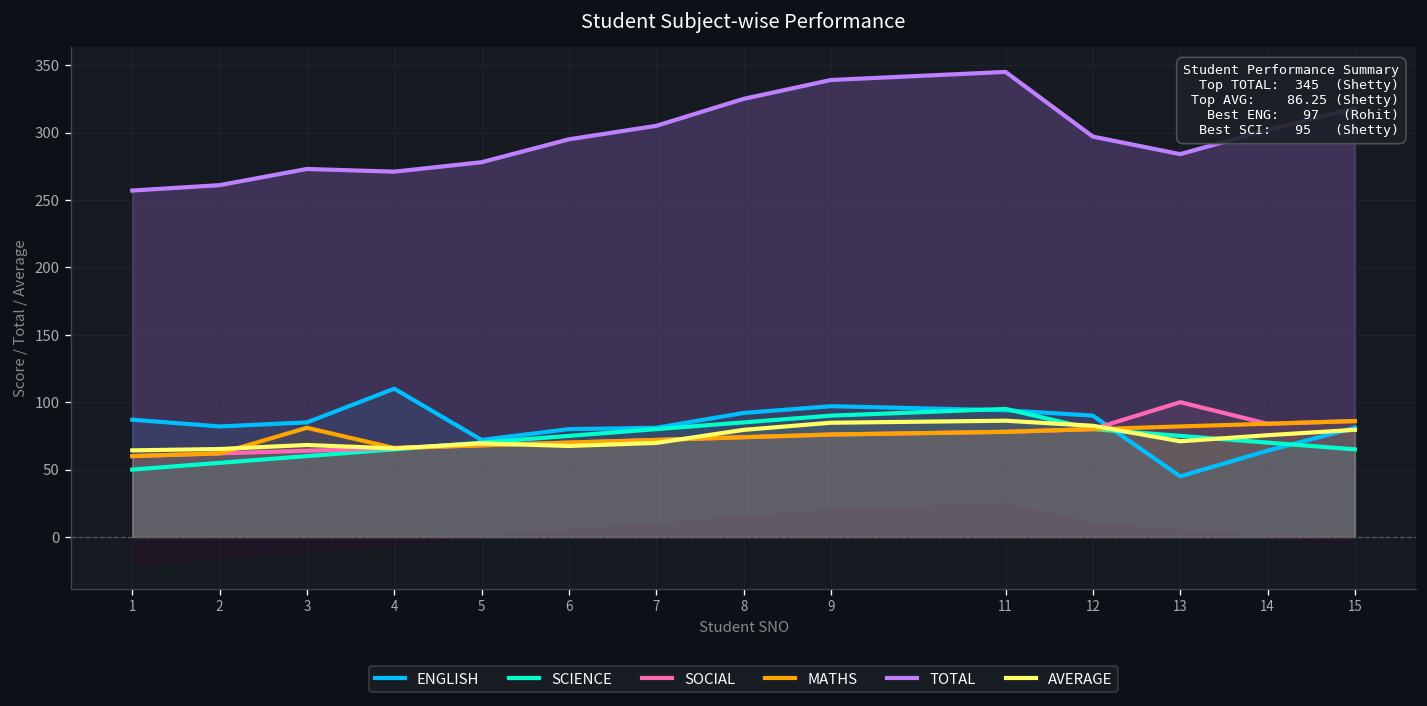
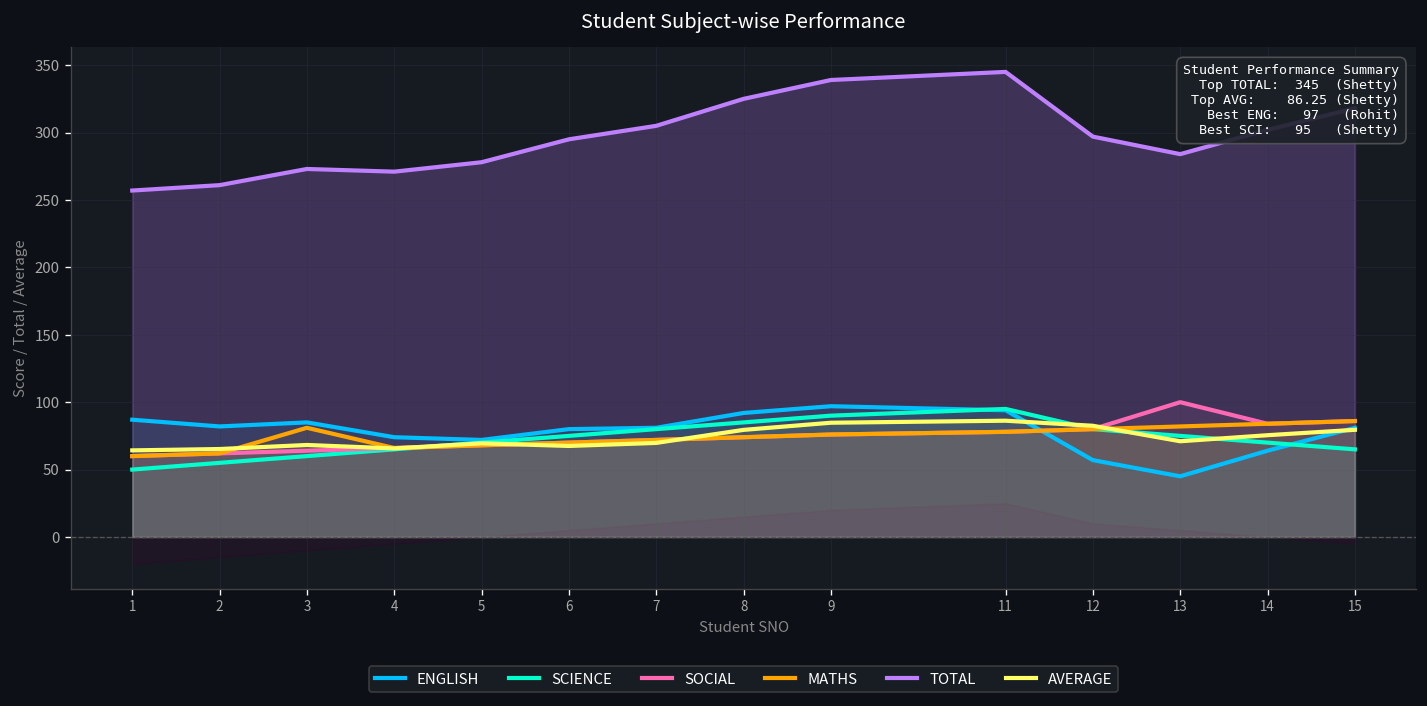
ENGLISH, 4: 110 -> 74
ENGLISH, 12: 90 -> 57
